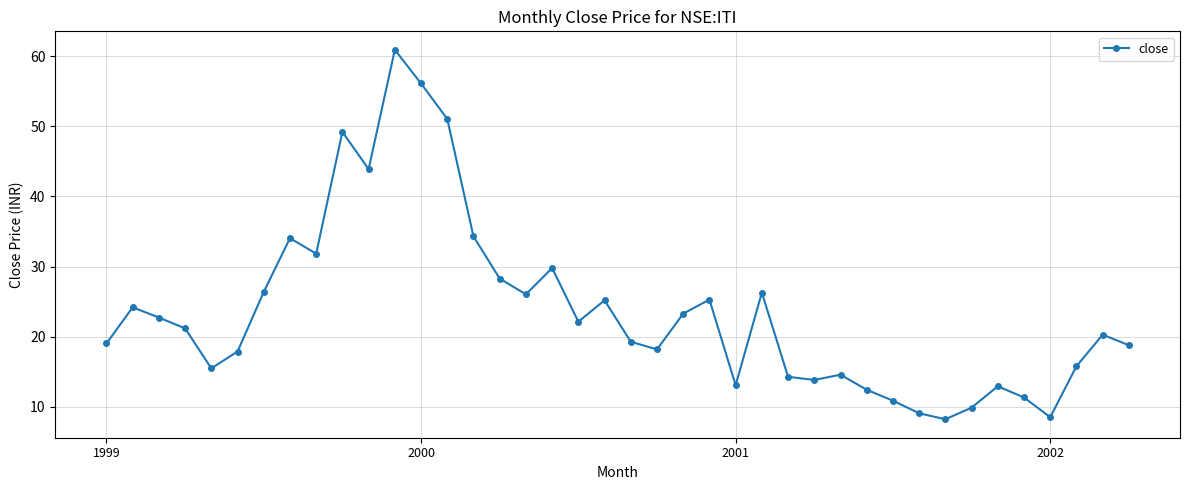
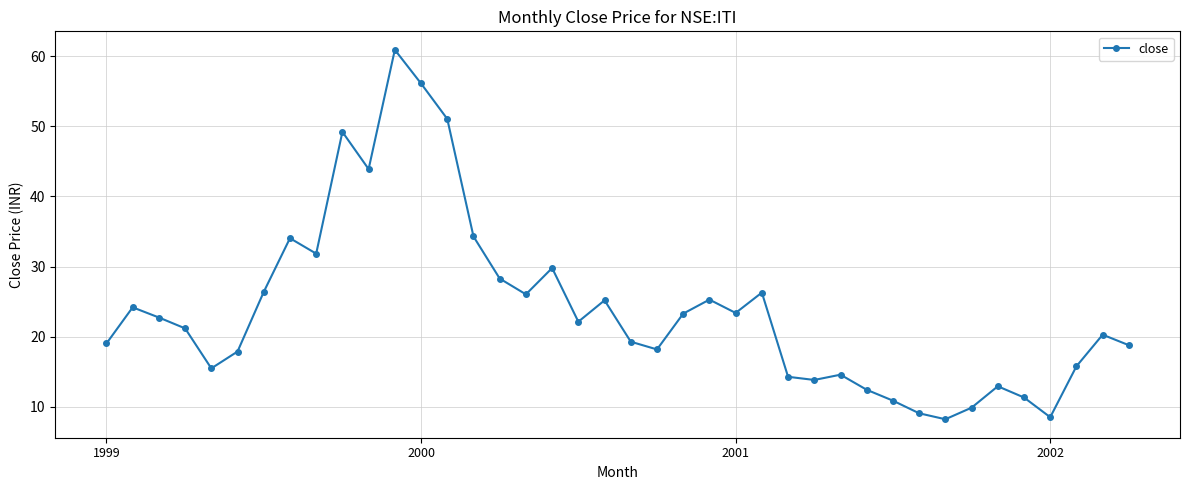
2001: 13 -> 23
